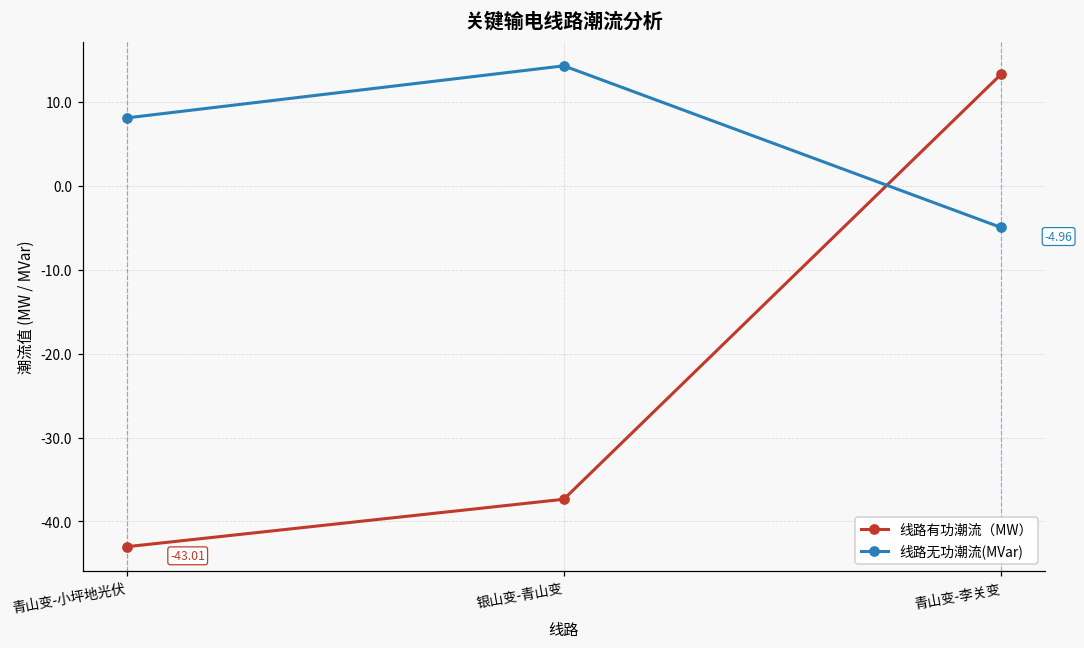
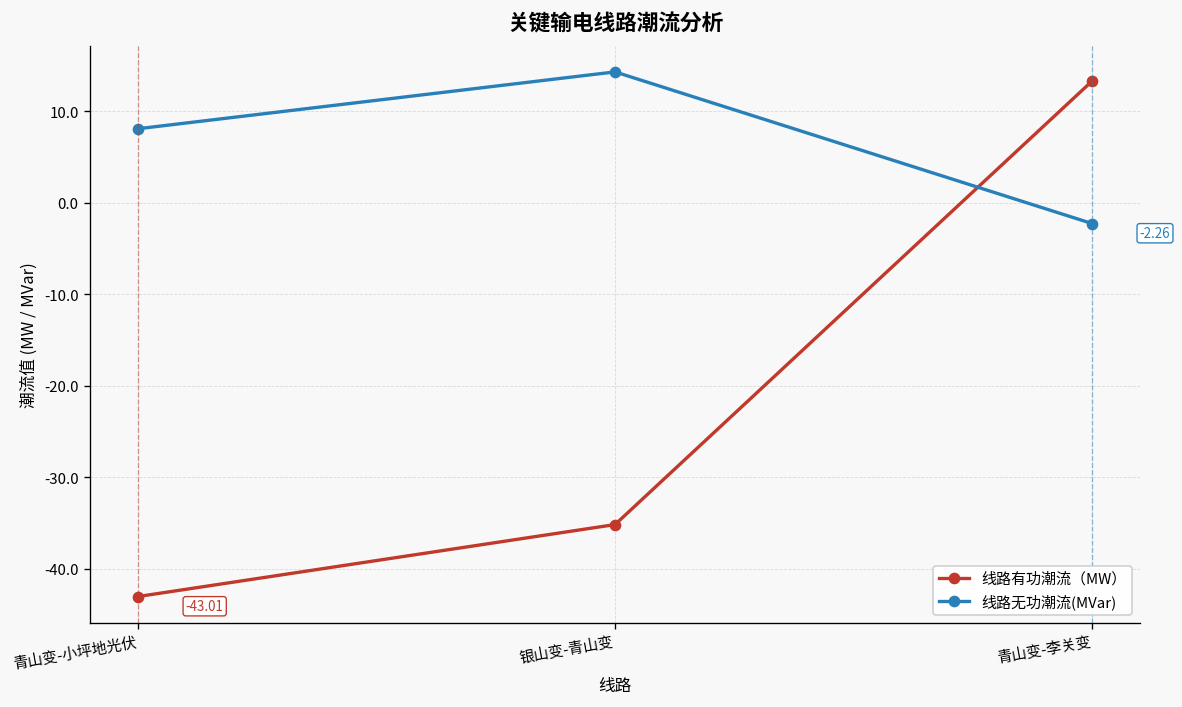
线路有功潮流（MW）, 银山变-青山变: -37 -> -35
线路无功潮流(MVar), 青山变-李关变: -4.96 -> -2.26
